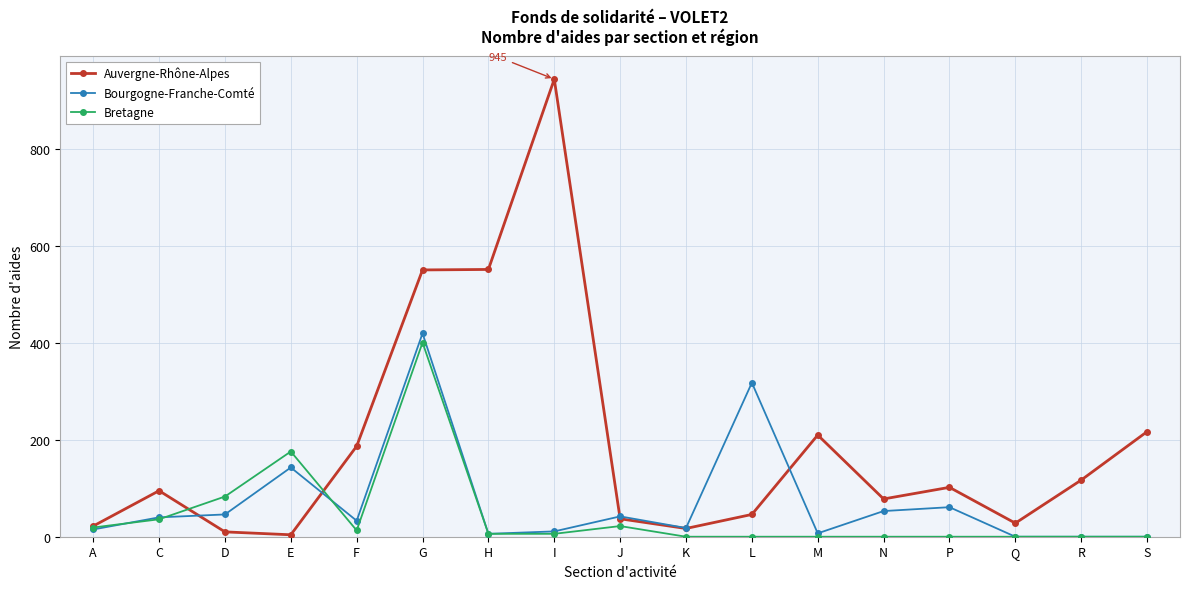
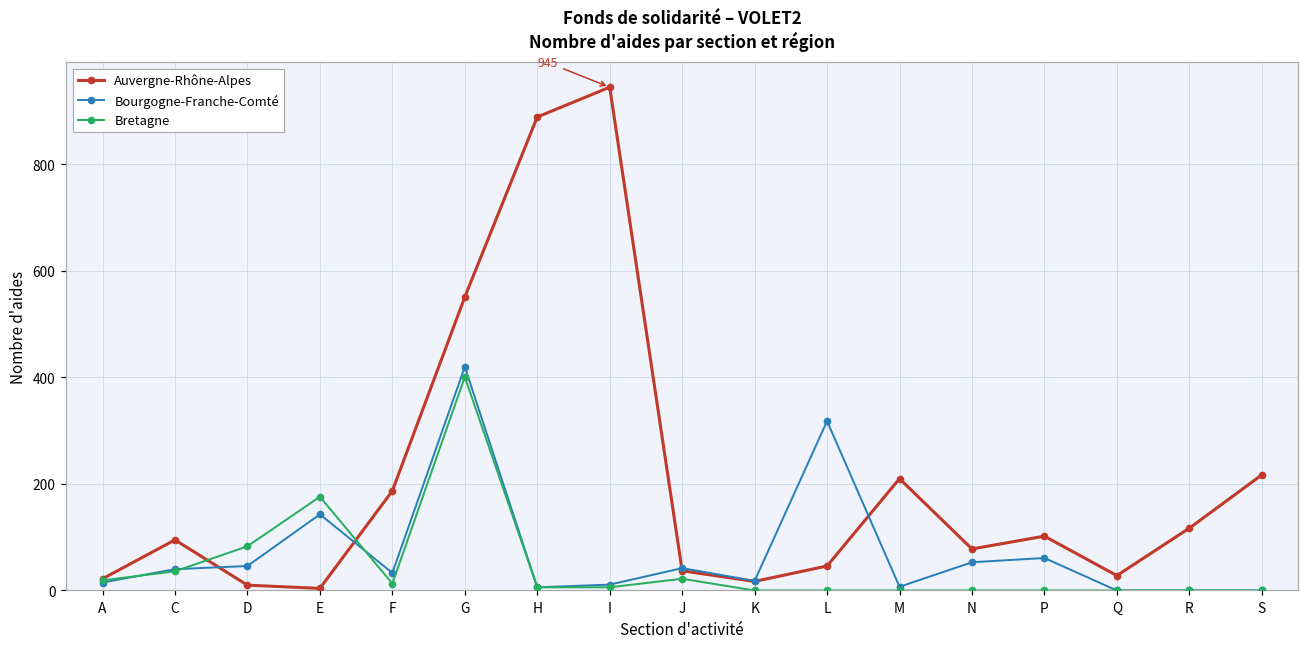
Auvergne-Rhône-Alpes, H: 550 -> 890
